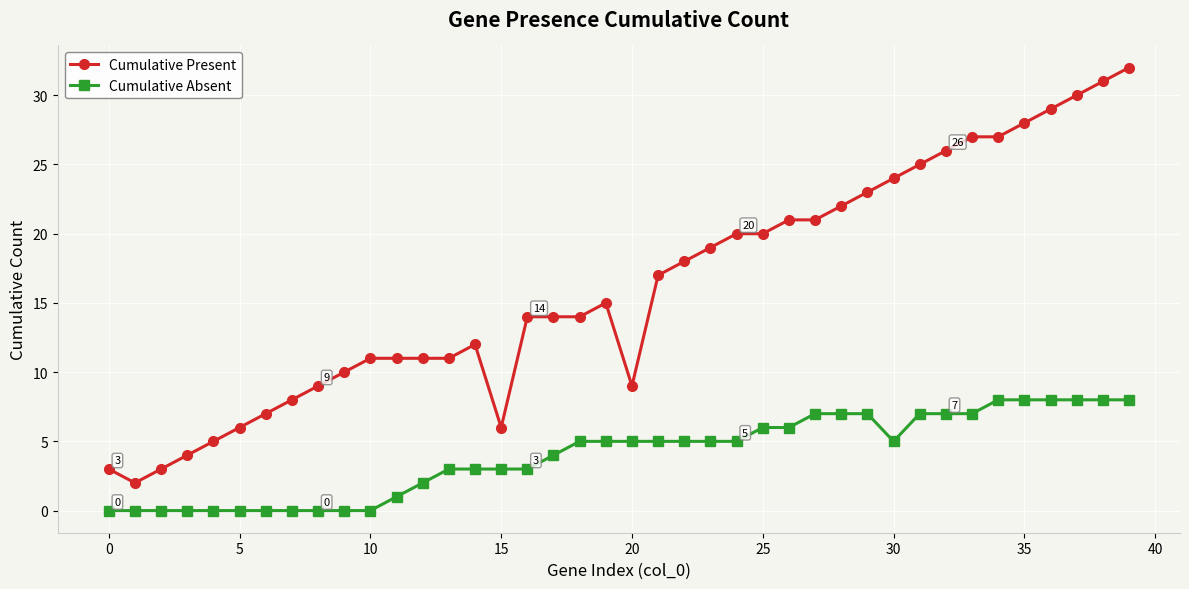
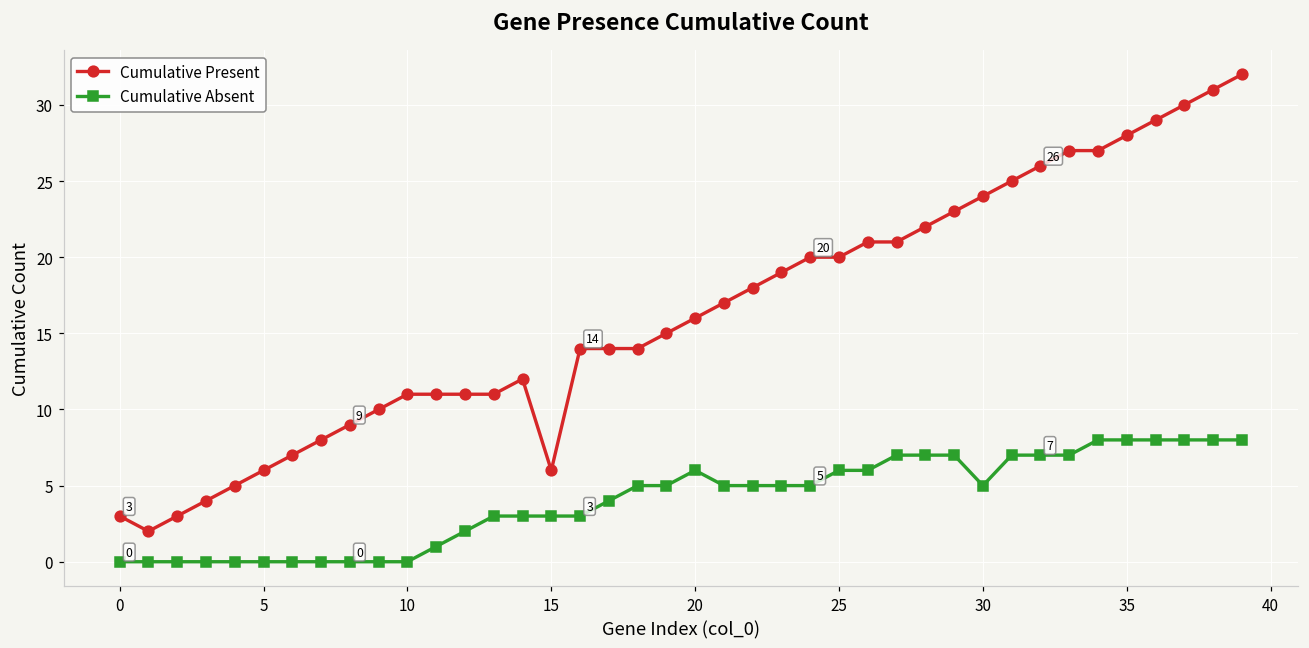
Cumulative Present, 20: 9 -> 16
Cumulative Absent, 20: 5 -> 6
